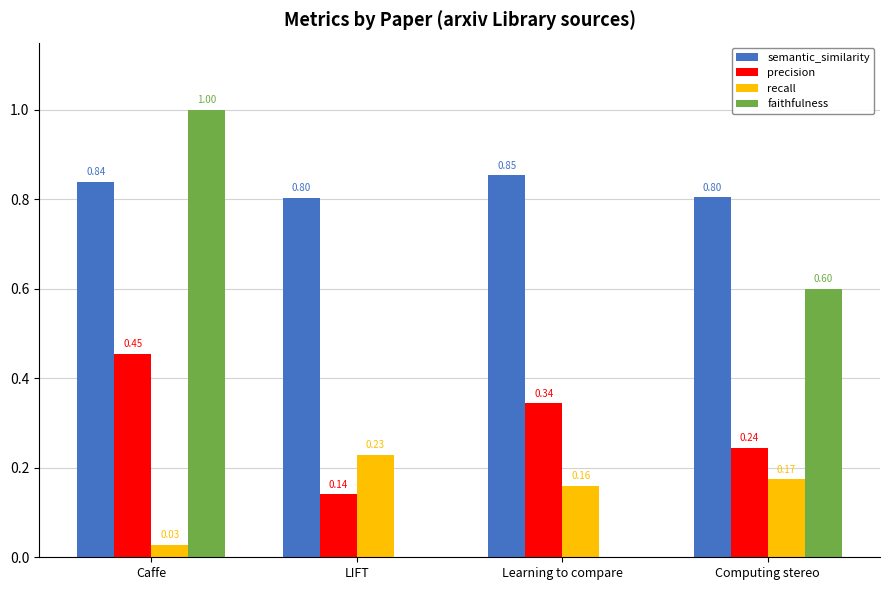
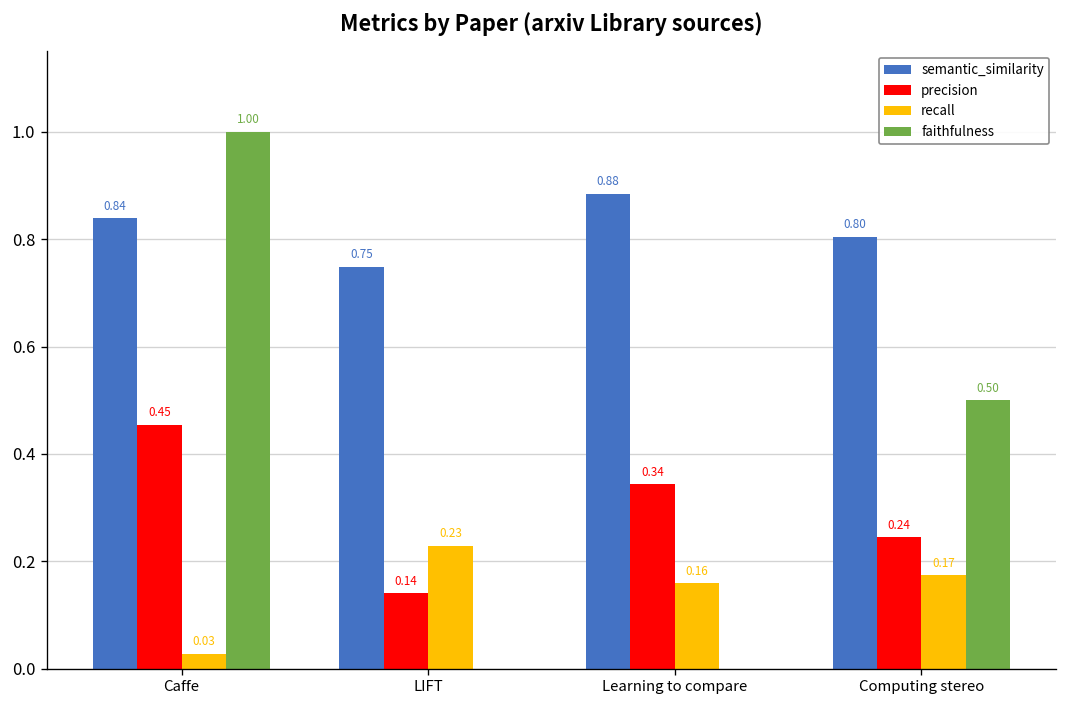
semantic_similarity, LIFT: 0.80 -> 0.75
semantic_similarity, Learning to compare: 0.85 -> 0.88
faithfulness, Computing stereo: 0.60 -> 0.50
